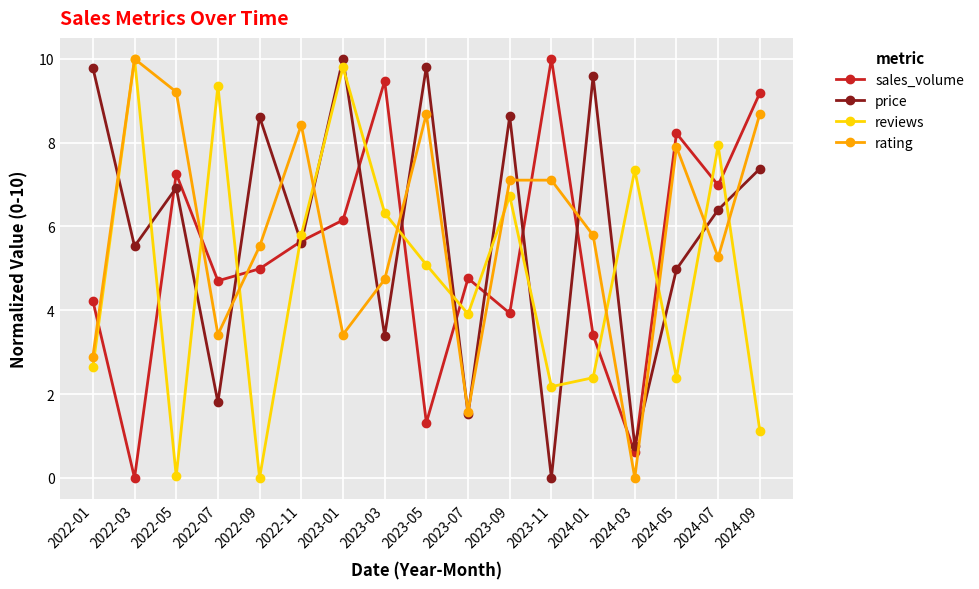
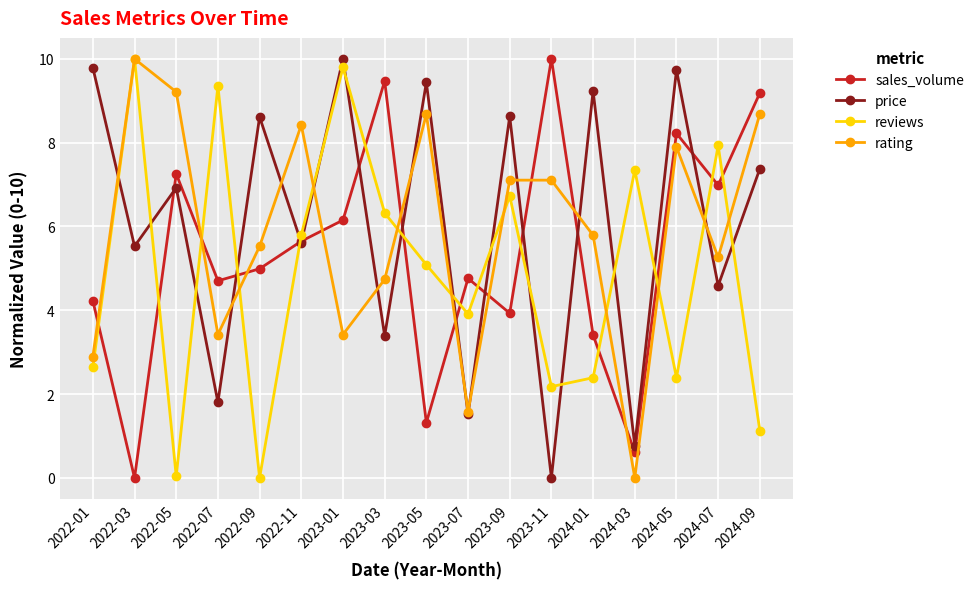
price, 2023-05: 9.8 -> 9.4
price, 2024-01: 9.6 -> 9.2
price, 2024-05: 5.0 -> 9.7
price, 2024-07: 6.4 -> 4.6
